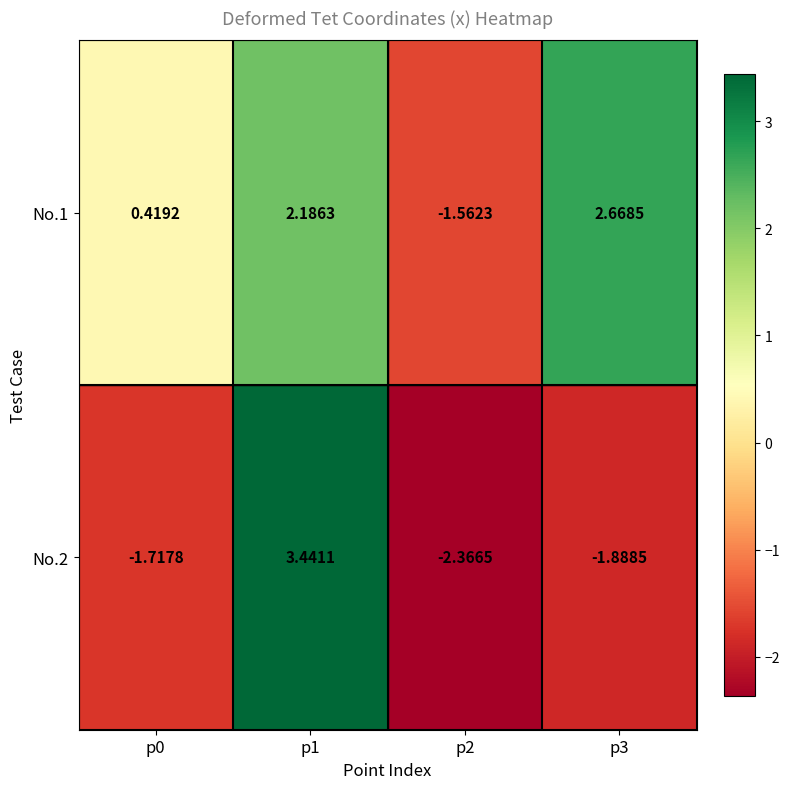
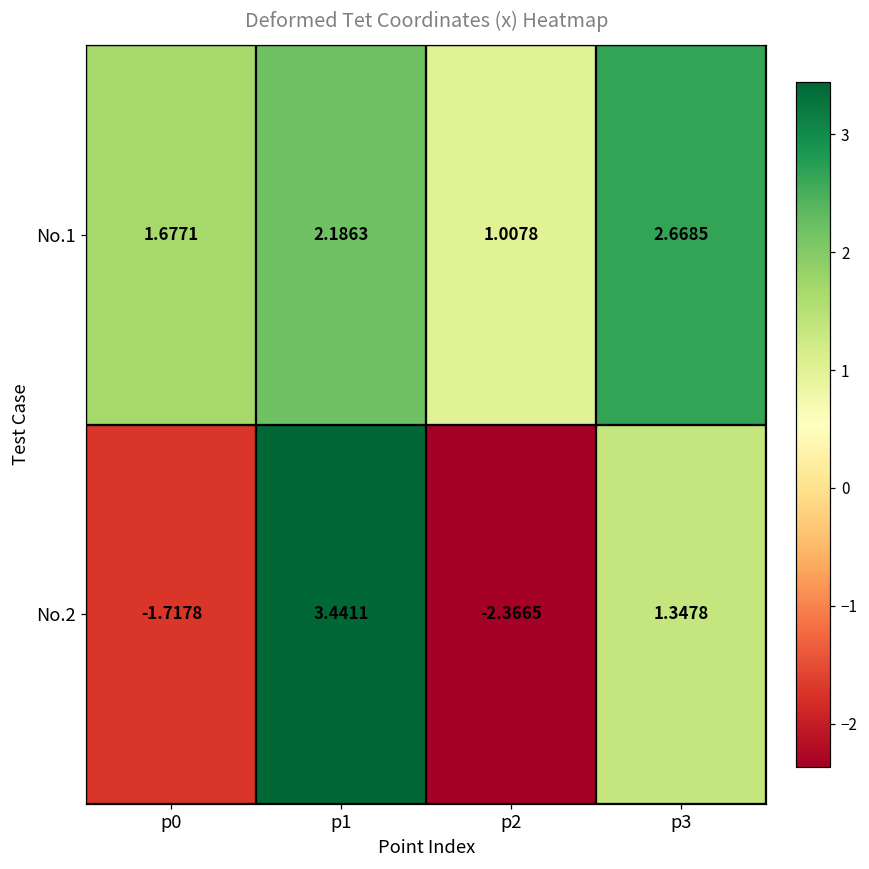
No.1, p0: 0.4192 -> 1.6771
No.1, p2: -1.5623 -> 1.0078
No.2, p3: -1.8885 -> 1.3478
